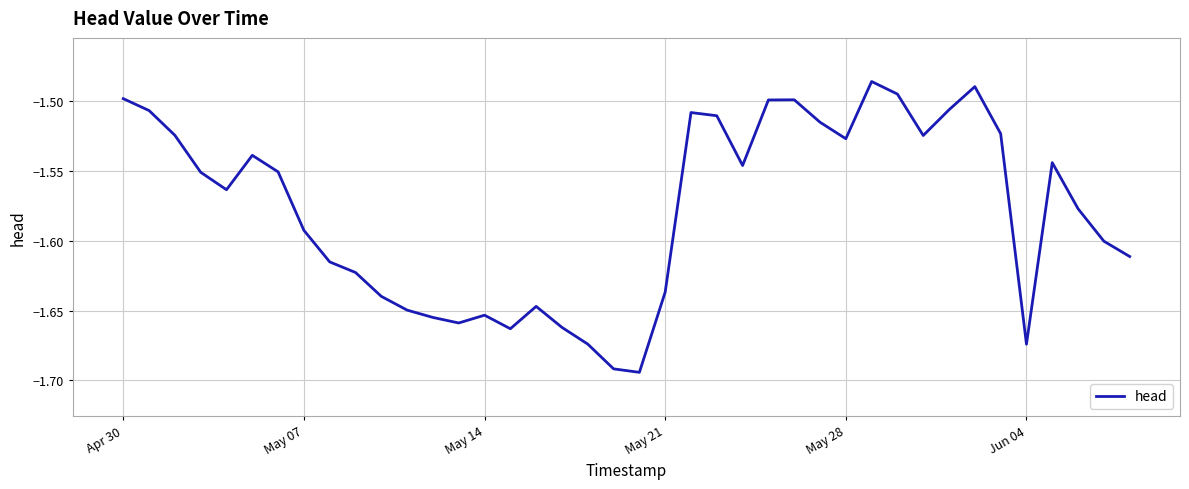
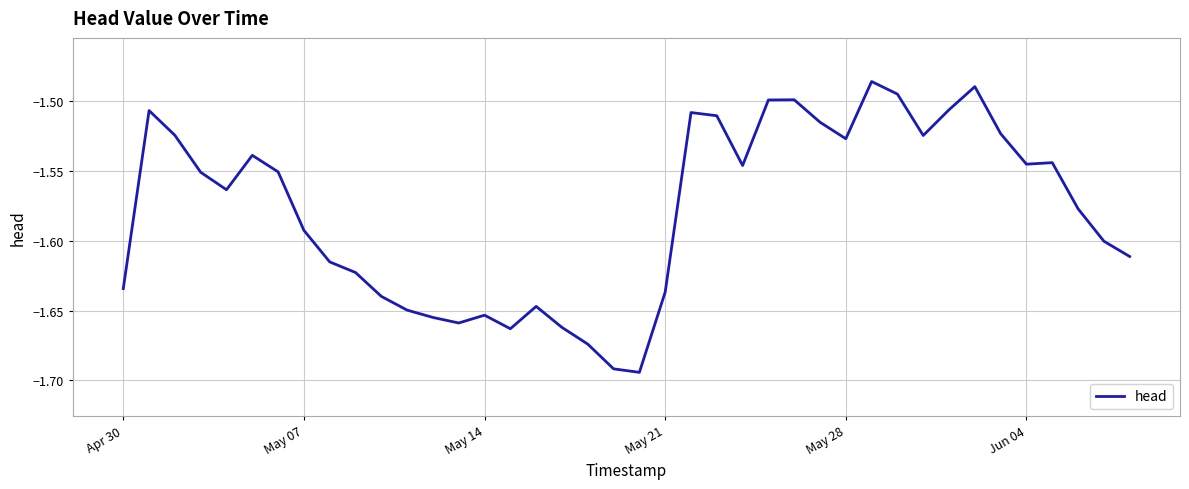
Apr 30: -1.498 -> -1.634
Jun 04: -1.674 -> -1.545
